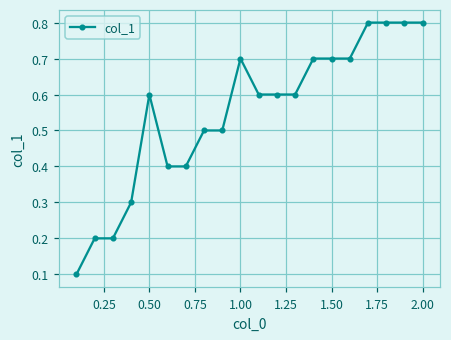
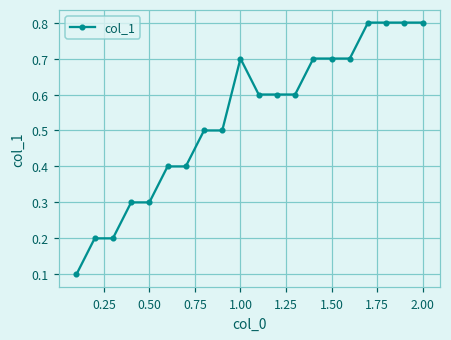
0.50: 0.6 -> 0.3
